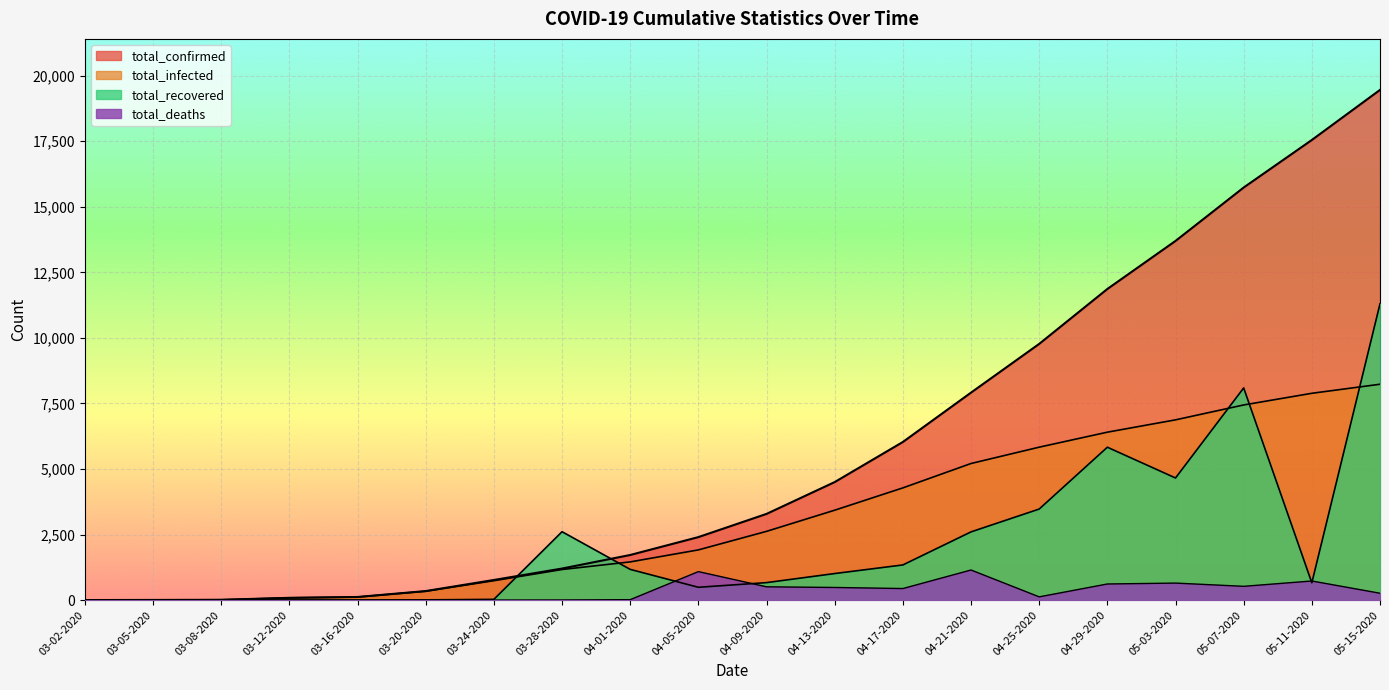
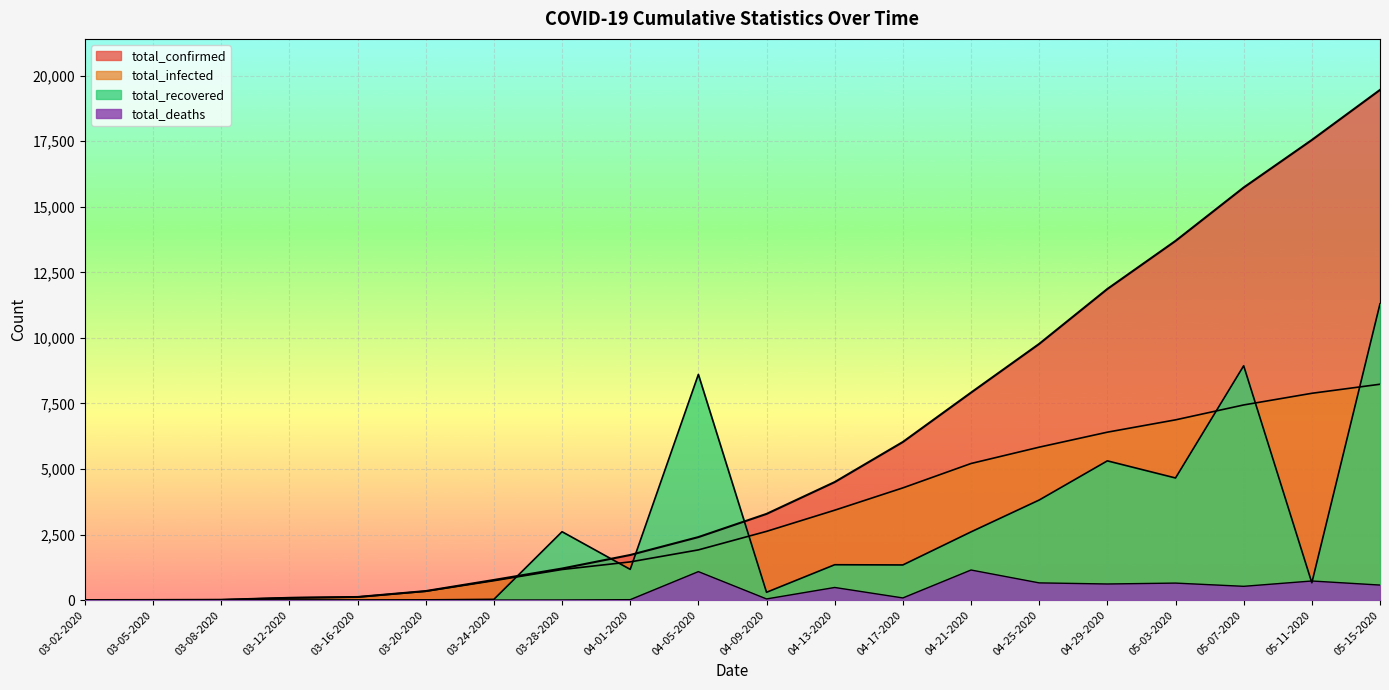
total_recovered, 04-05-2020: 500 -> 8,600
total_recovered, 04-09-2020: 700 -> 300
total_deaths, 04-09-2020: 500 -> 0
total_recovered, 04-13-2020: 1,000 -> 1,300
total_deaths, 04-17-2020: 400 -> 100
total_recovered, 04-25-2020: 3,500 -> 3,800
total_deaths, 04-25-2020: 100 -> 700
total_recovered, 04-29-2020: 5,800 -> 5,300
total_recovered, 05-07-2020: 8,100 -> 8,900
total_deaths, 05-15-2020: 300 -> 600
